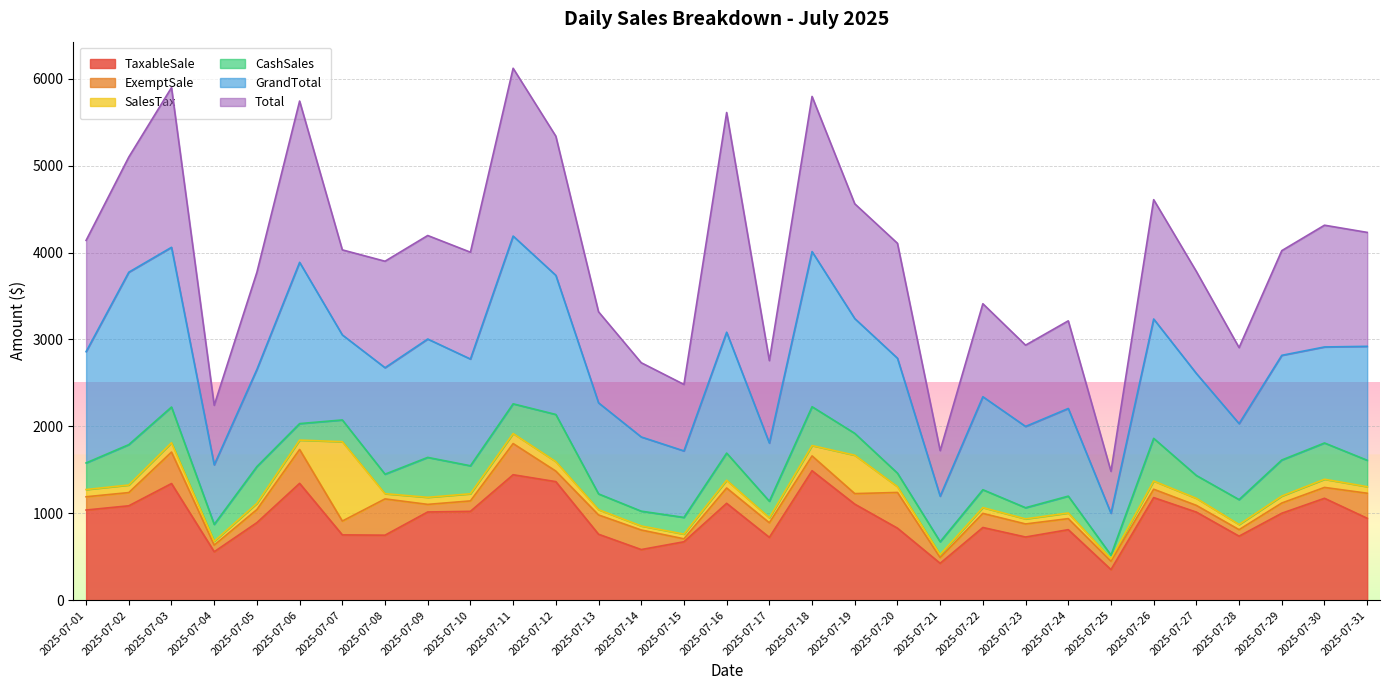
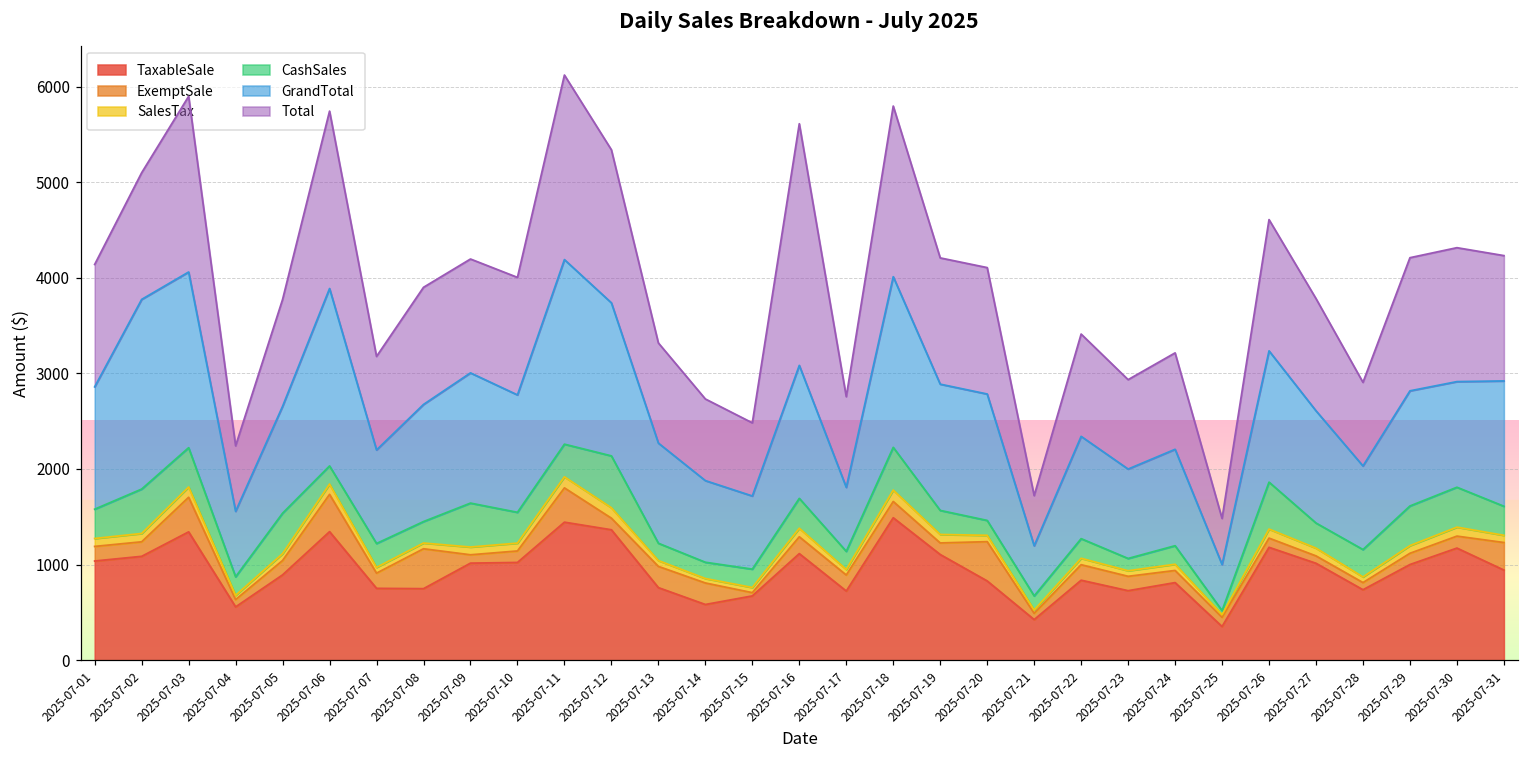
SalesTax, 2025-07-07: 900 -> 100
SalesTax, 2025-07-19: 400 -> 100
Total, 2025-07-29: 1200 -> 1400
